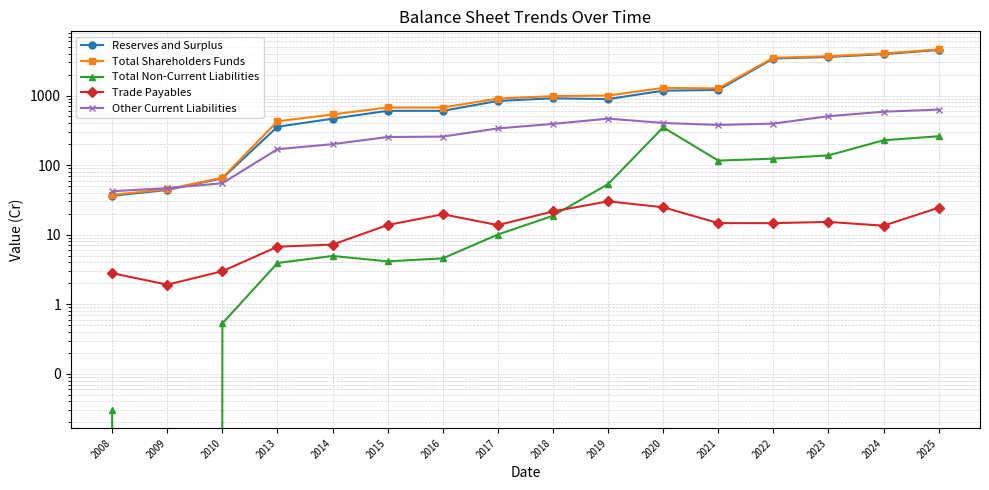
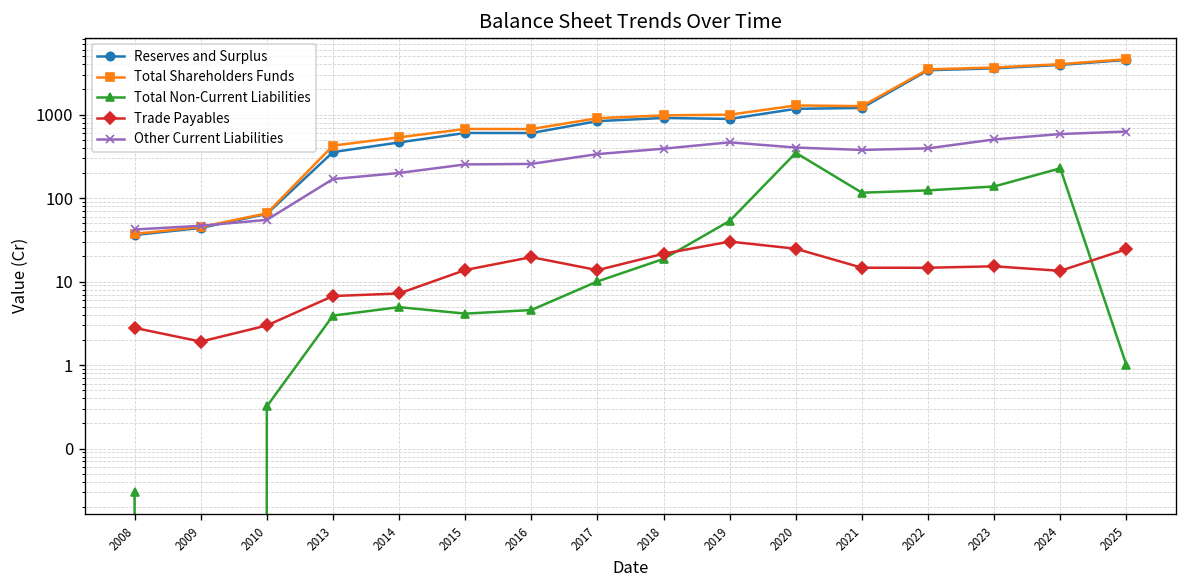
Total Non-Current Liabilities, 2010: 0.5 -> 0.3
Total Non-Current Liabilities, 2025: 260 -> 1.0
